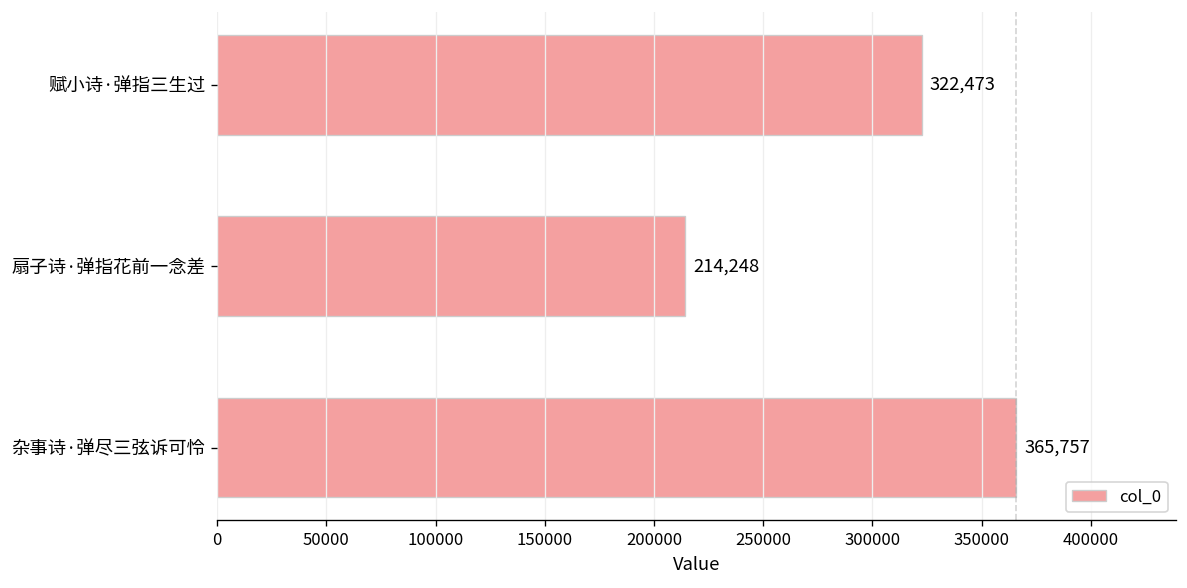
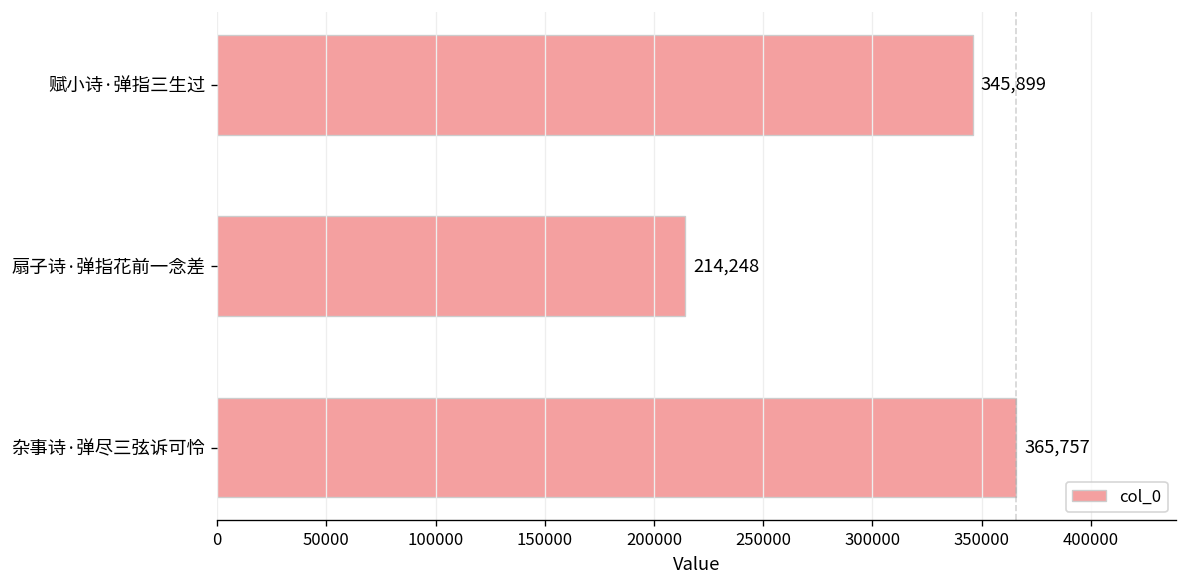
赋小诗·弹指三生过: 322,473 -> 345,899
